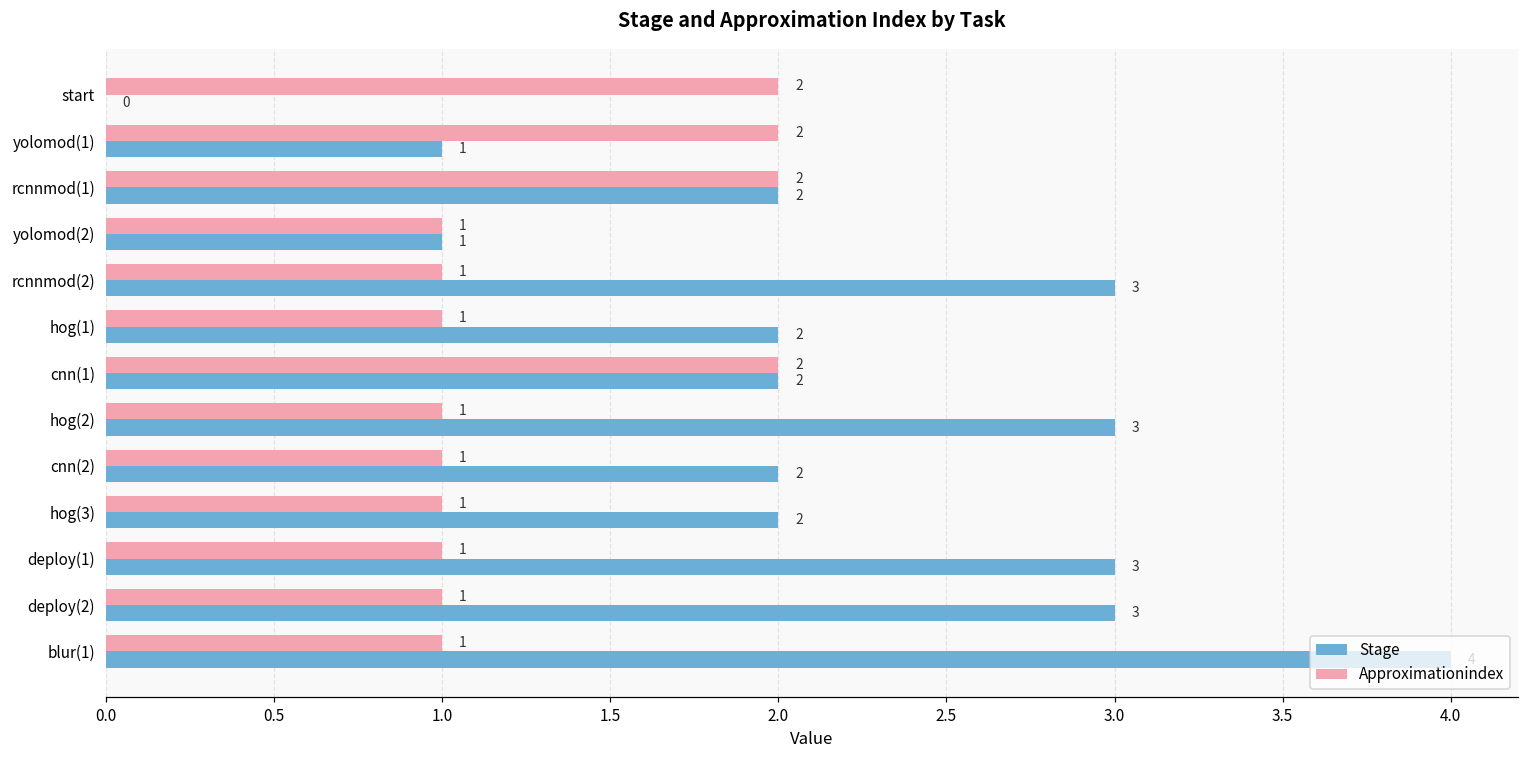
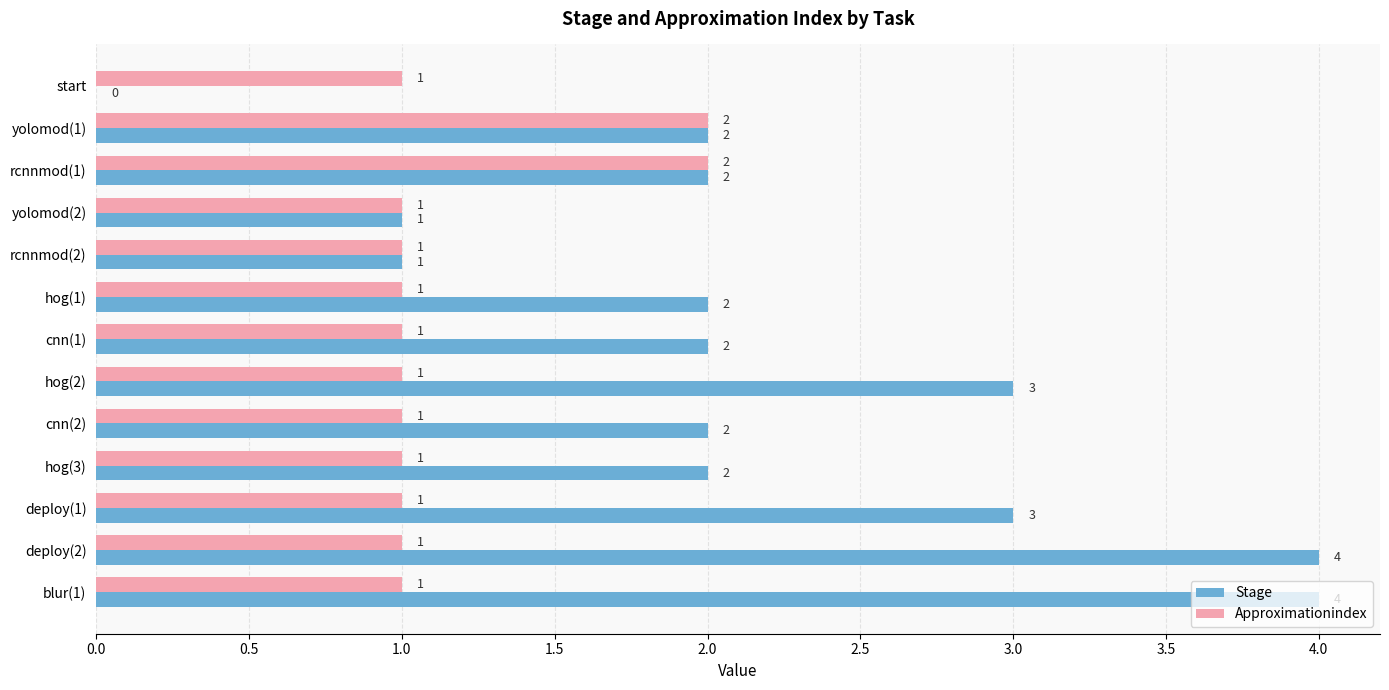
Approximationindex, start: 2 -> 1
Stage, yolomod(1): 1 -> 2
Stage, rcnnmod(2): 3 -> 1
Approximationindex, cnn(1): 2 -> 1
Stage, deploy(2): 3 -> 4
